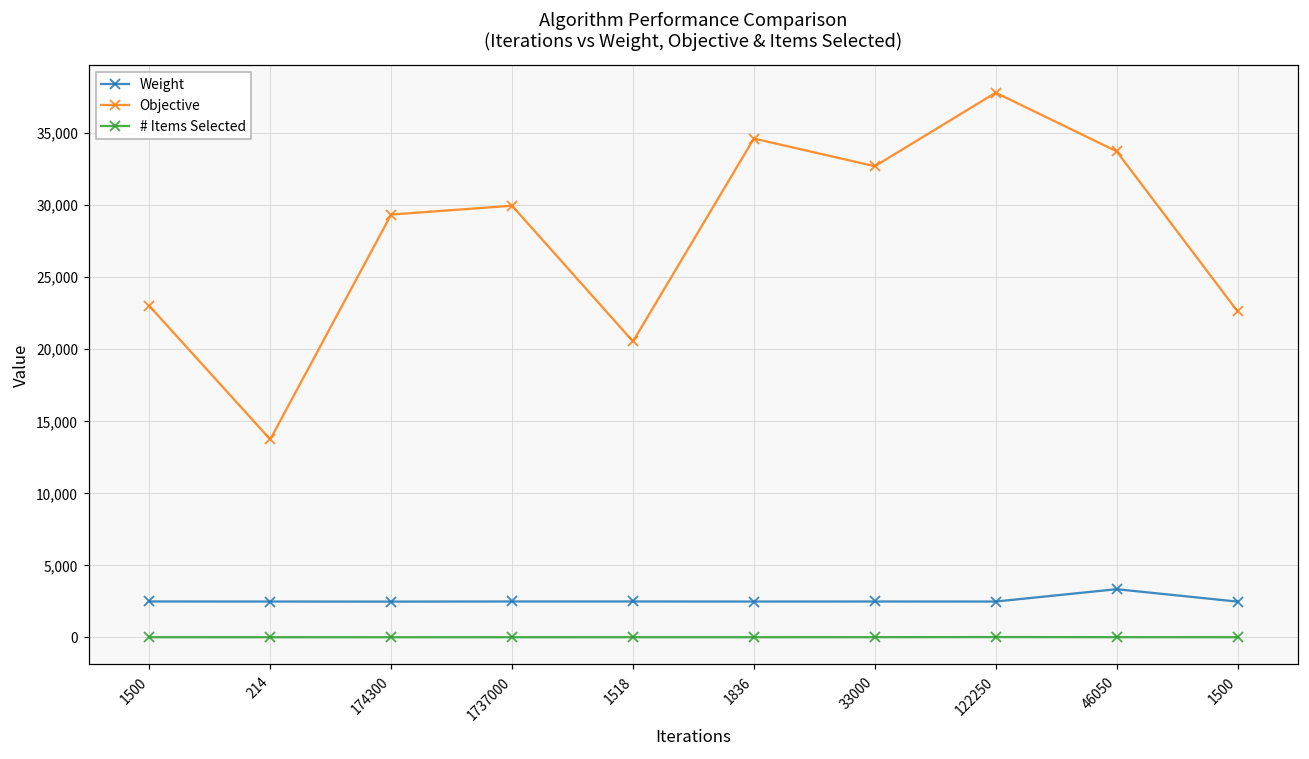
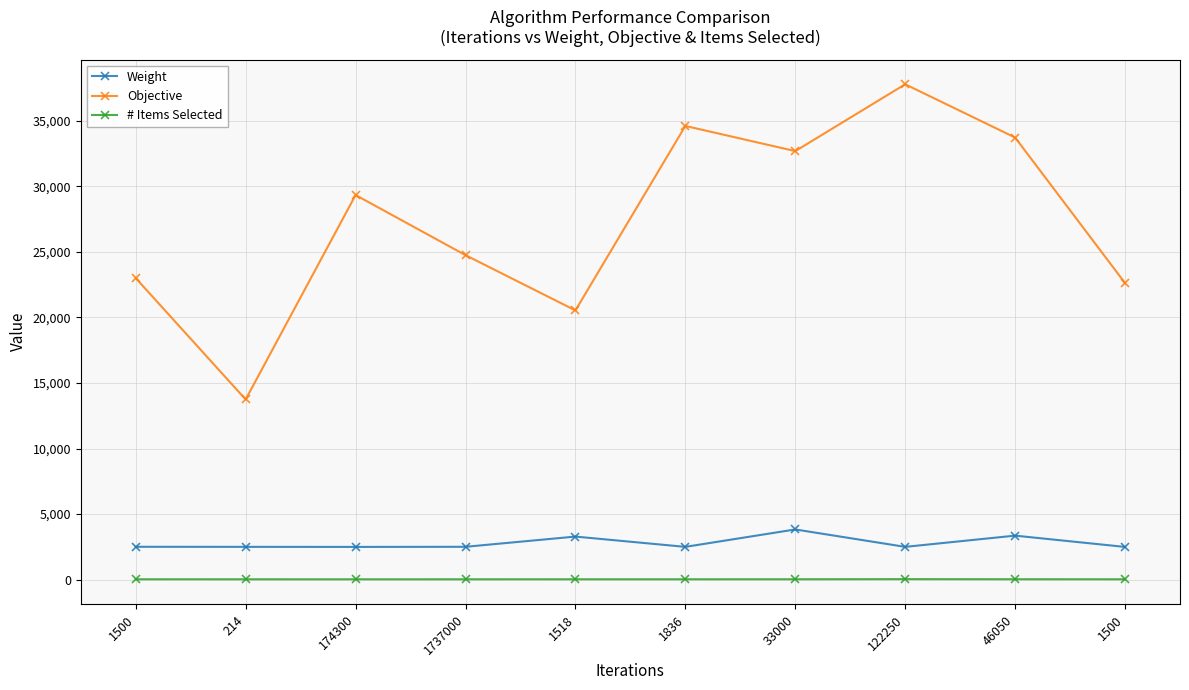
Objective, 1737000: 30,000 -> 24,800
Weight, 1518: 2,500 -> 3,300
Weight, 33000: 2,500 -> 3,800
